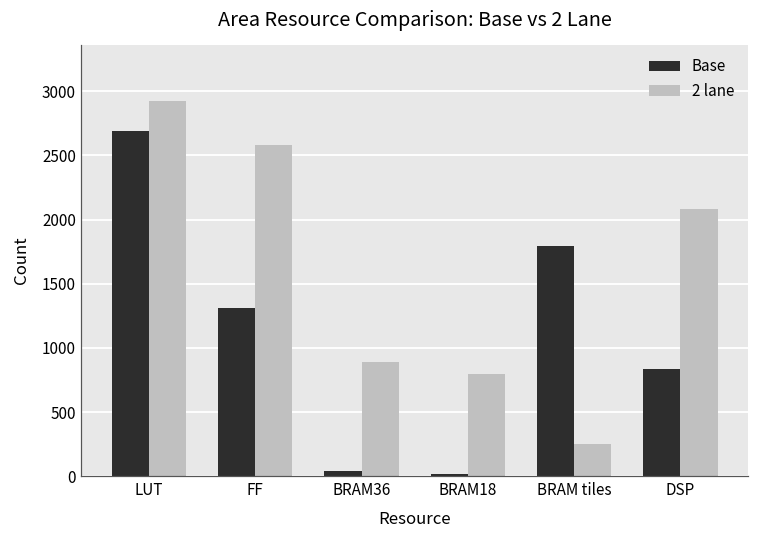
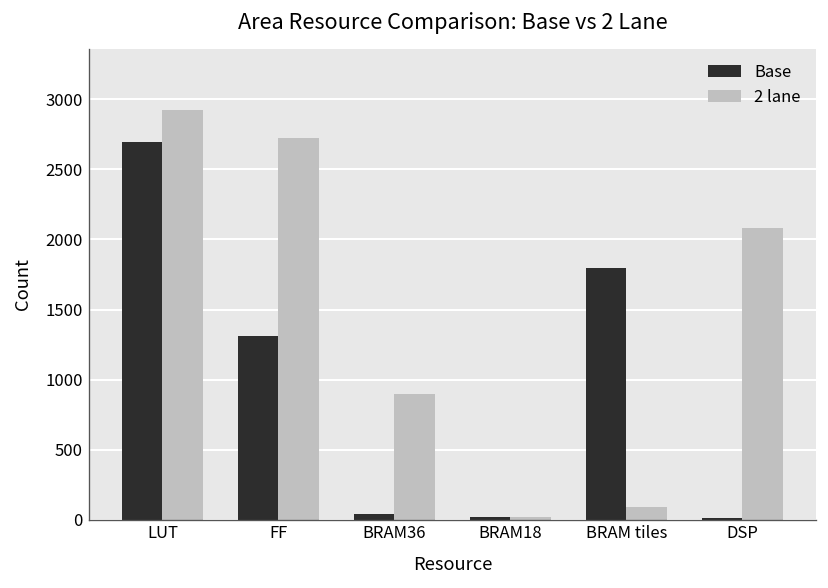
2 lane, FF: 2580 -> 2720
2 lane, BRAM18: 790 -> 20
2 lane, BRAM tiles: 260 -> 90
Base, DSP: 840 -> 10
